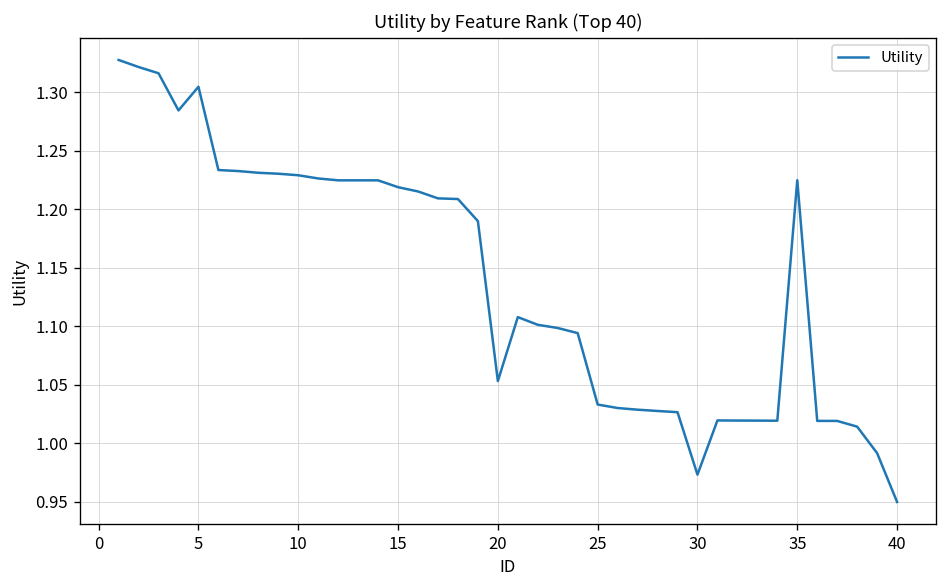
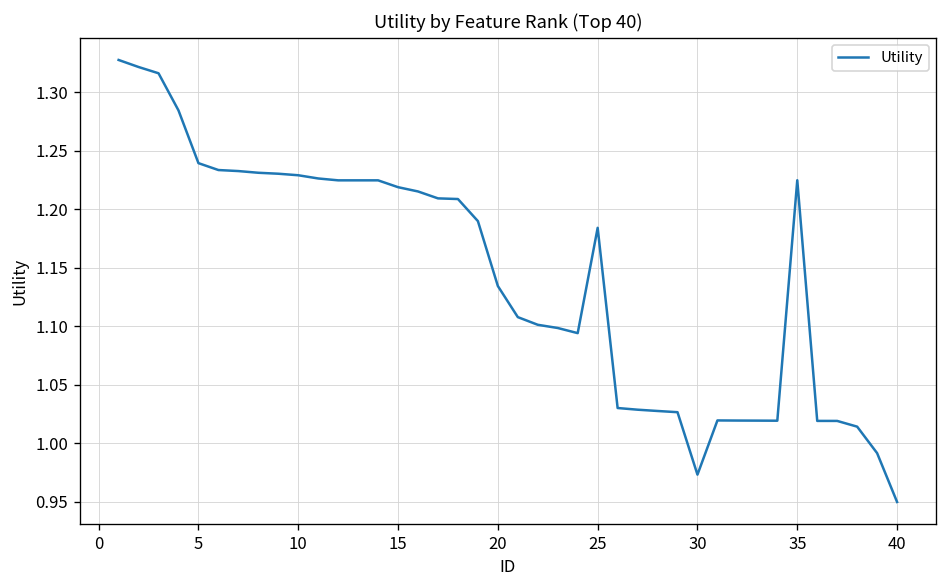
5: 1.30 -> 1.24
20: 1.05 -> 1.13
25: 1.03 -> 1.18
